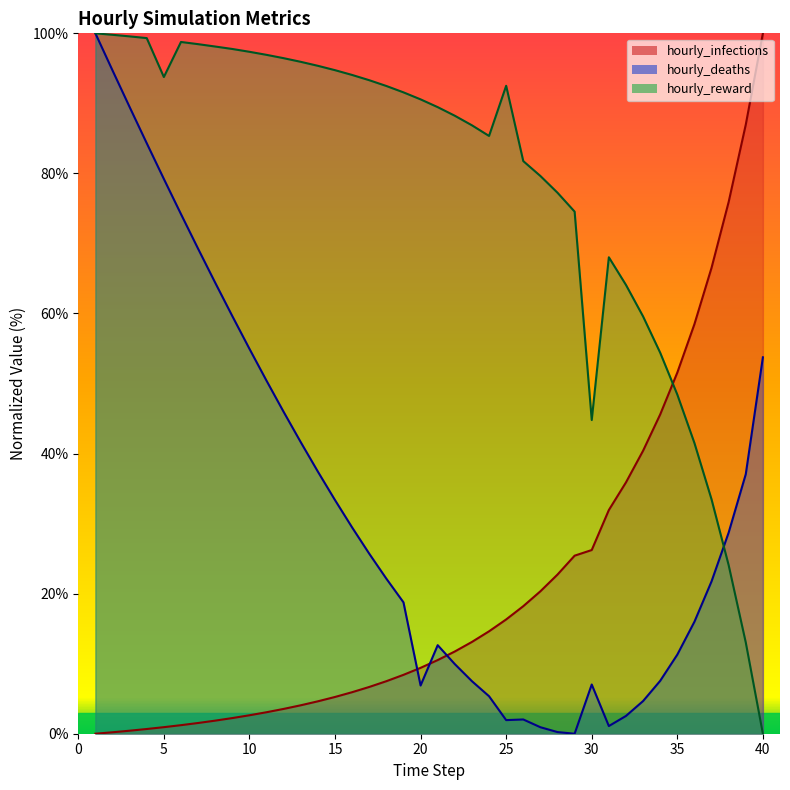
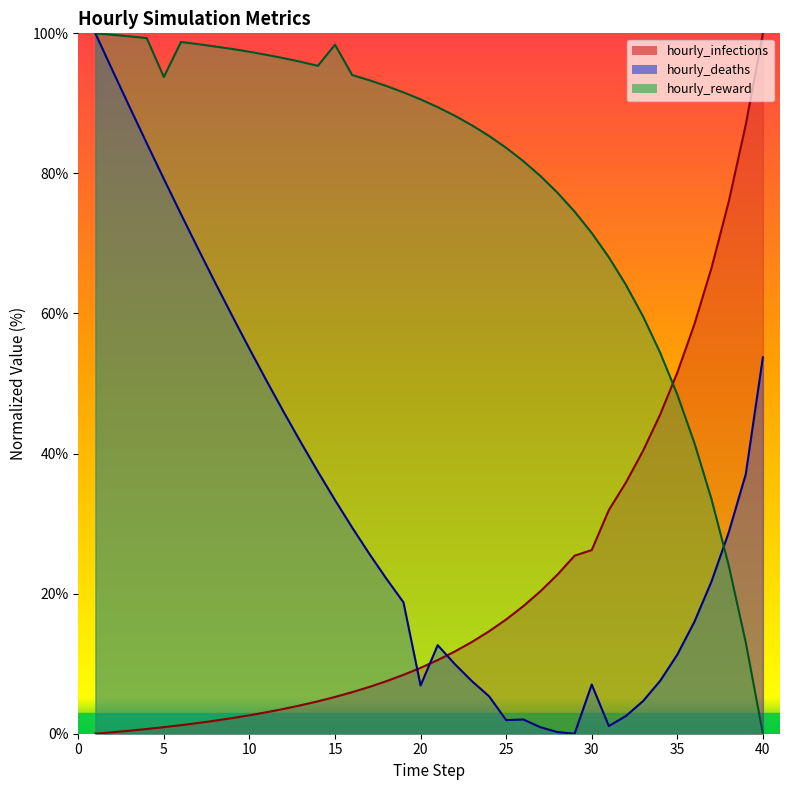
hourly_reward, 15: 95% -> 98%
hourly_reward, 25: 93% -> 84%
hourly_reward, 30: 45% -> 71%
